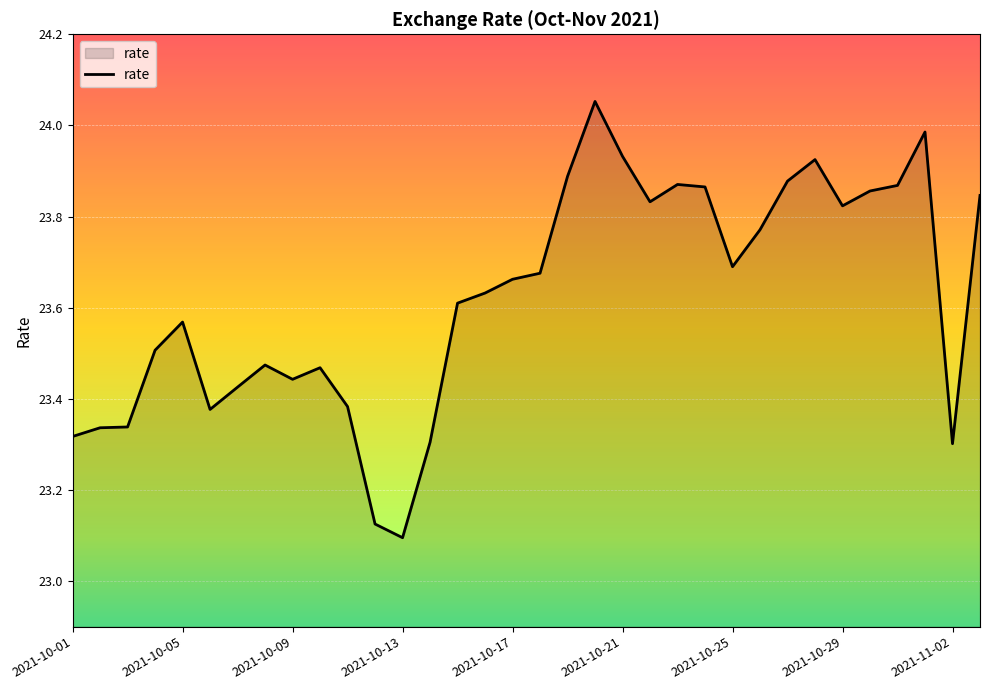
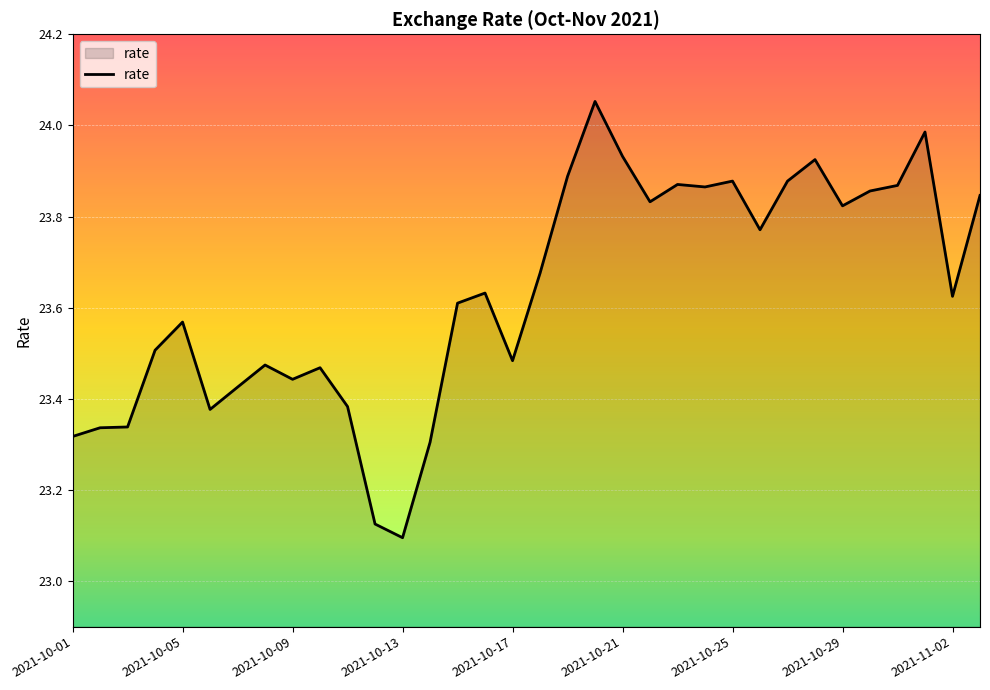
2021-10-17: 23.66 -> 23.48
2021-10-25: 23.69 -> 23.88
2021-11-02: 23.30 -> 23.62
